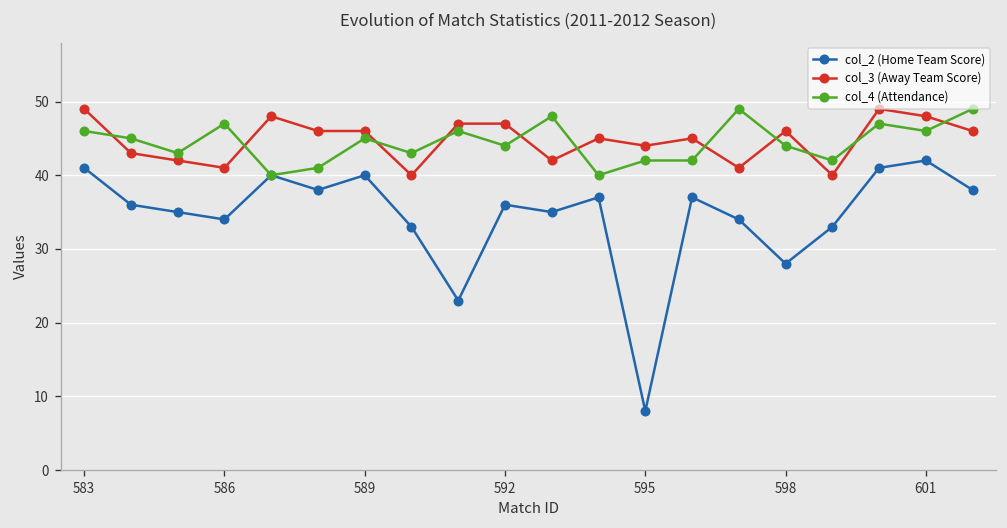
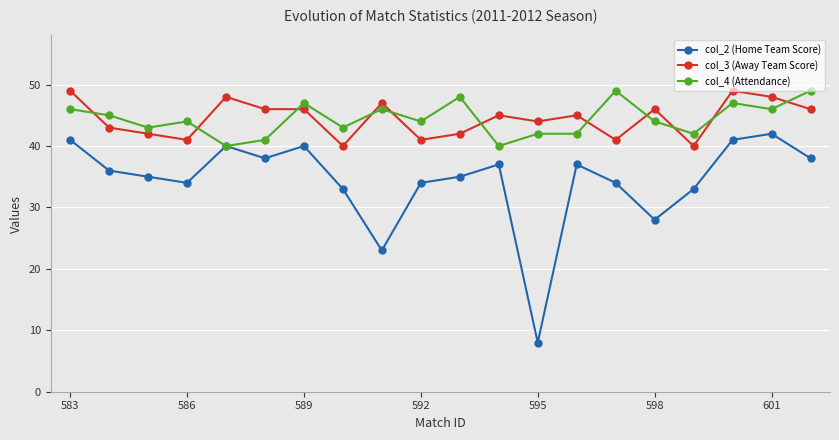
col_4 (Attendance), 586: 47 -> 44
col_4 (Attendance), 589: 45 -> 47
col_2 (Home Team Score), 592: 36 -> 34
col_3 (Away Team Score), 592: 47 -> 41
